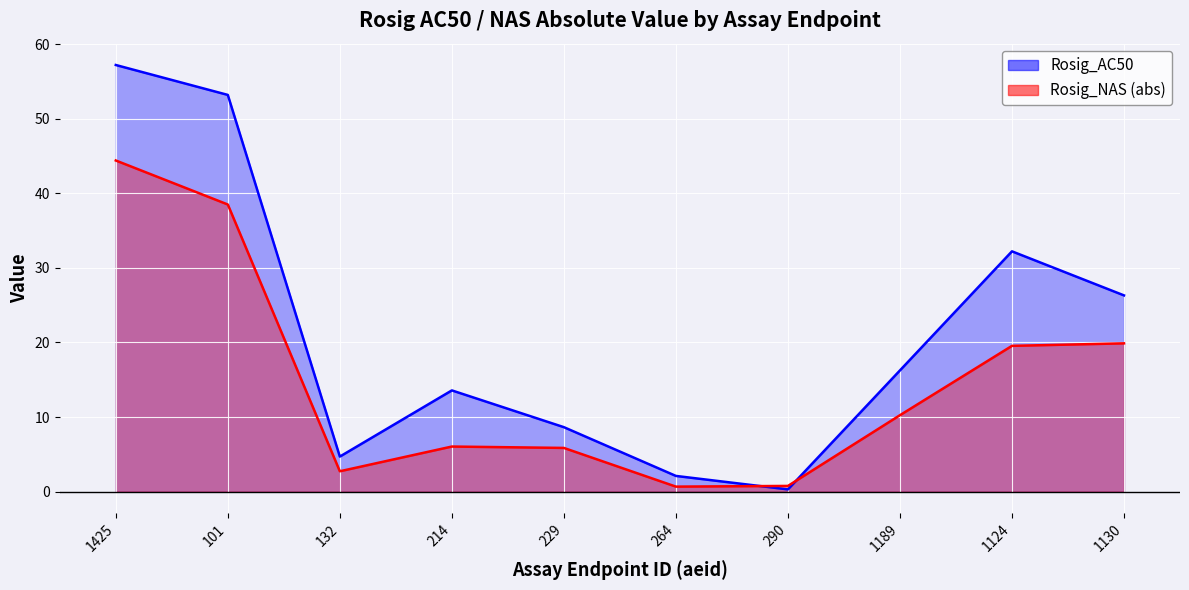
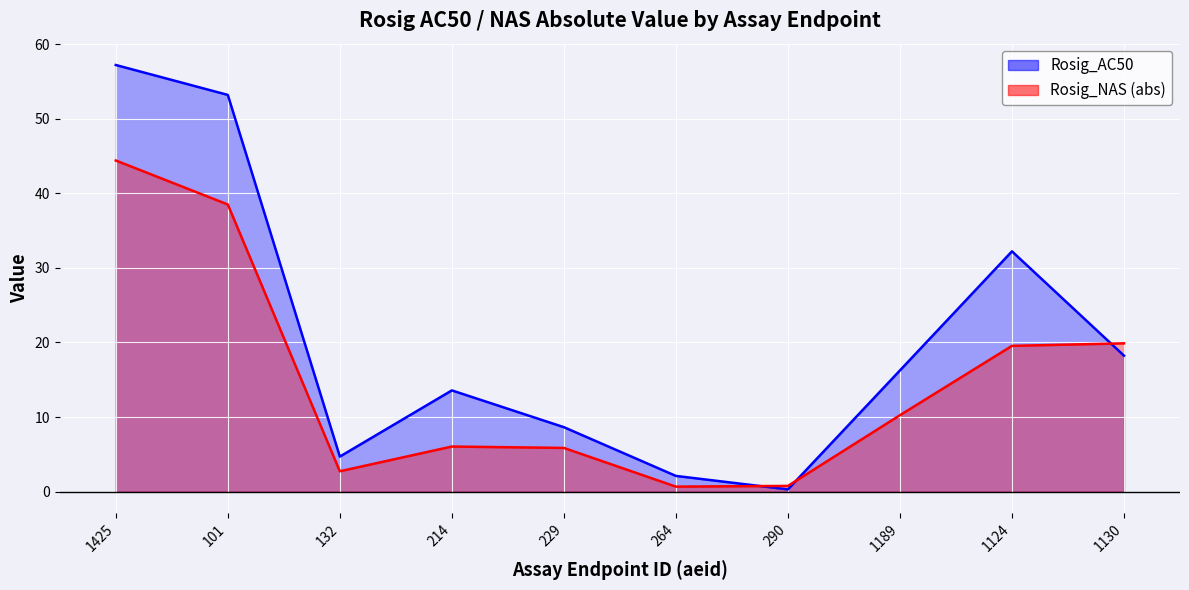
Rosig_AC50, 1130: 26 -> 18
